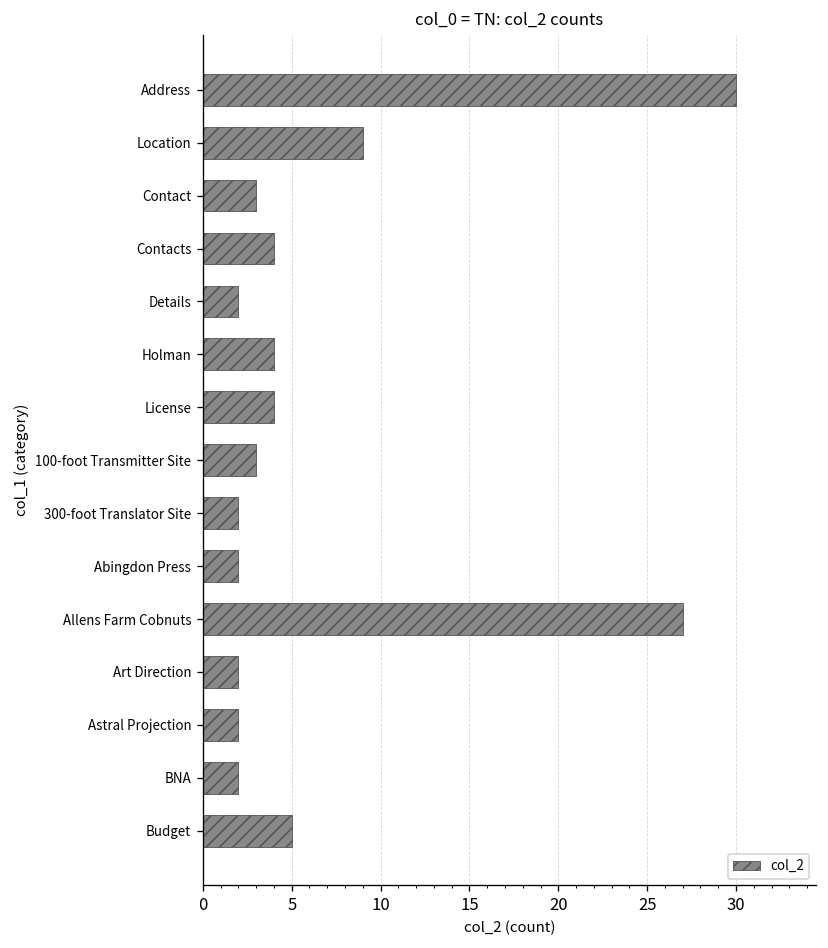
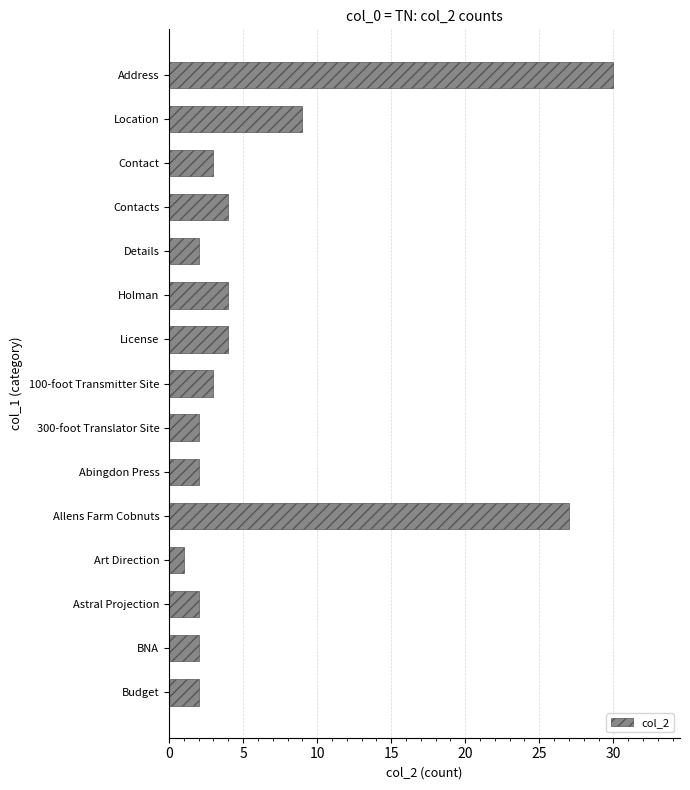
Art Direction: 2 -> 1
Budget: 5 -> 2
